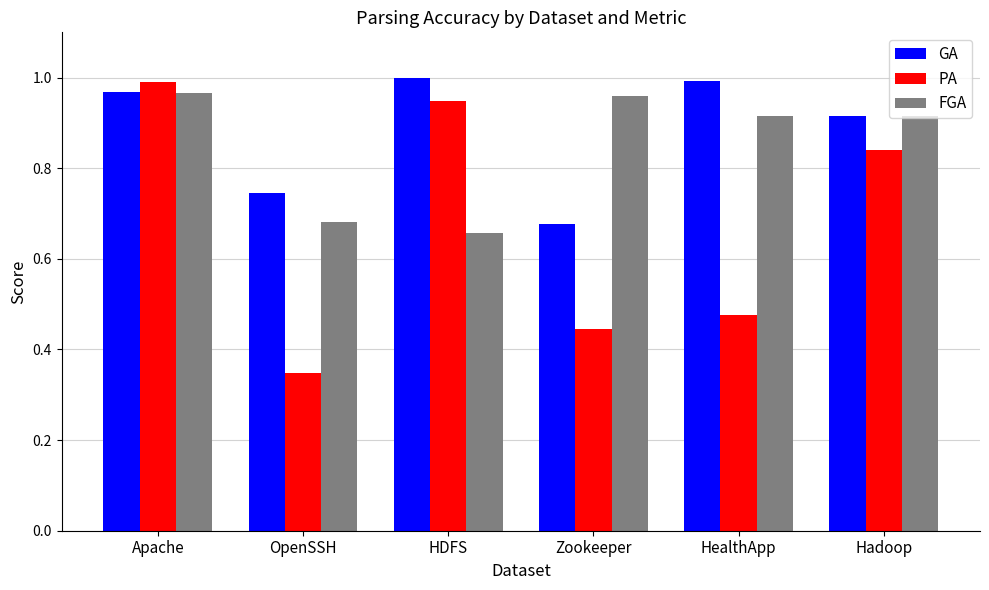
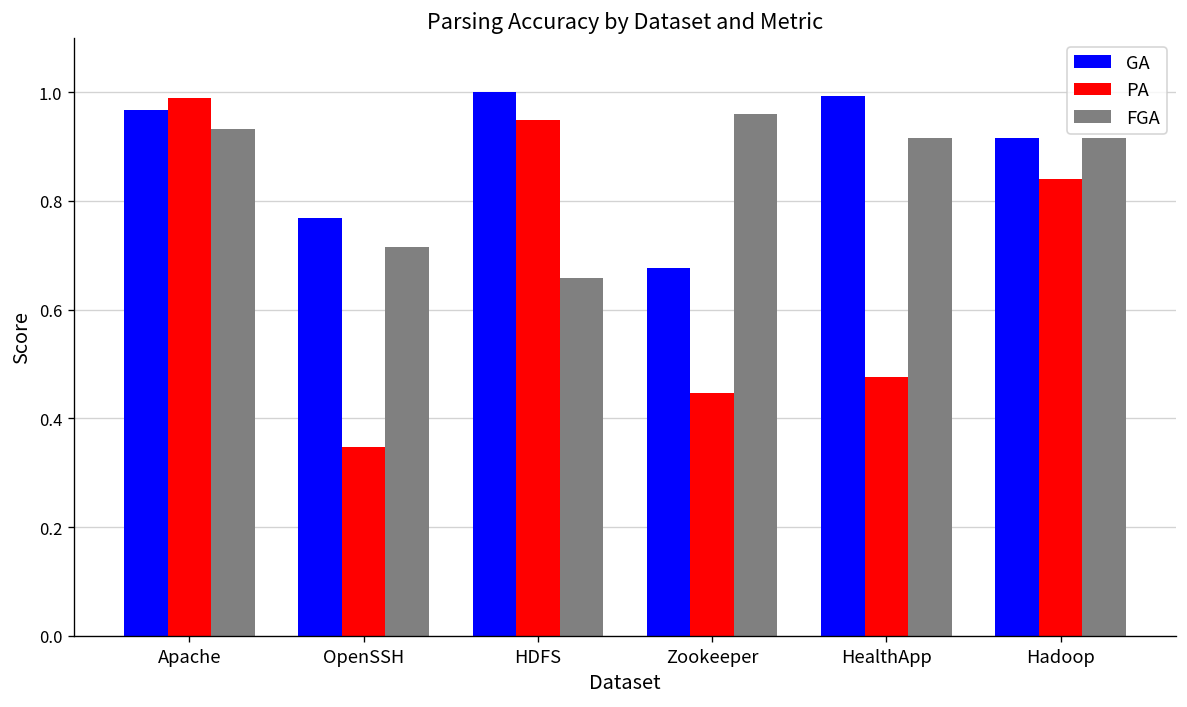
FGA, Apache: 0.97 -> 0.93
GA, OpenSSH: 0.75 -> 0.77
FGA, OpenSSH: 0.68 -> 0.72
